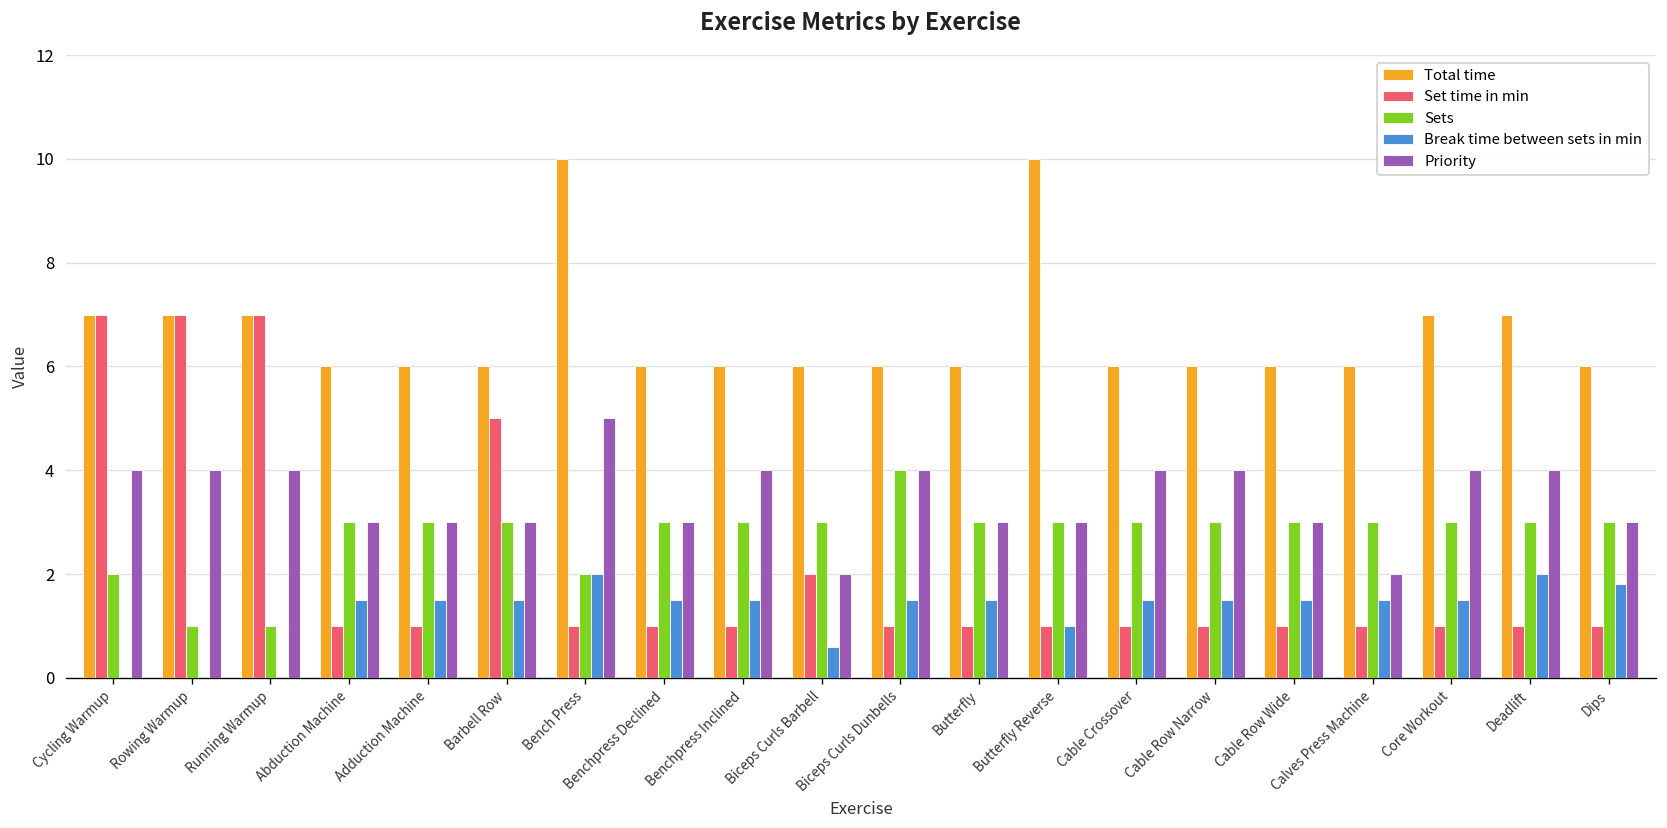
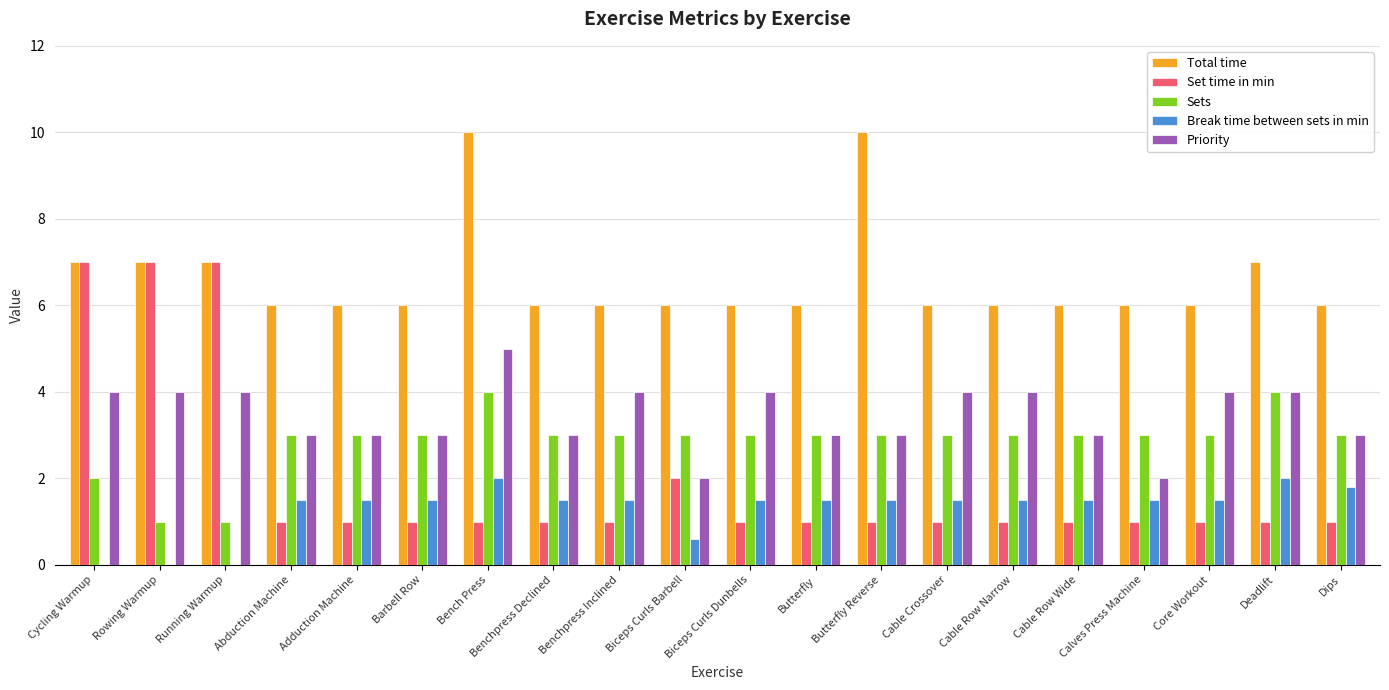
Set time in min, Barbell Row: 5 -> 1
Sets, Bench Press: 2 -> 4
Sets, Biceps Curls Dunbells: 4 -> 3
Break time between sets in min, Butterfly Reverse: 1.0 -> 1.5
Total time, Core Workout: 7 -> 6
Sets, Deadlift: 3 -> 4
